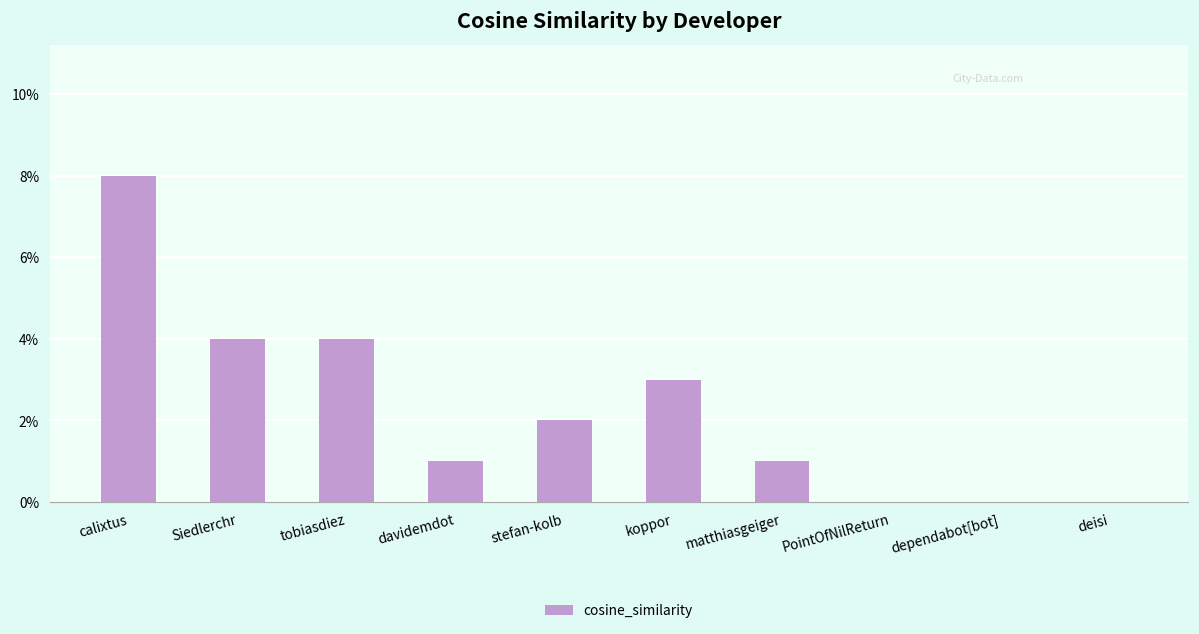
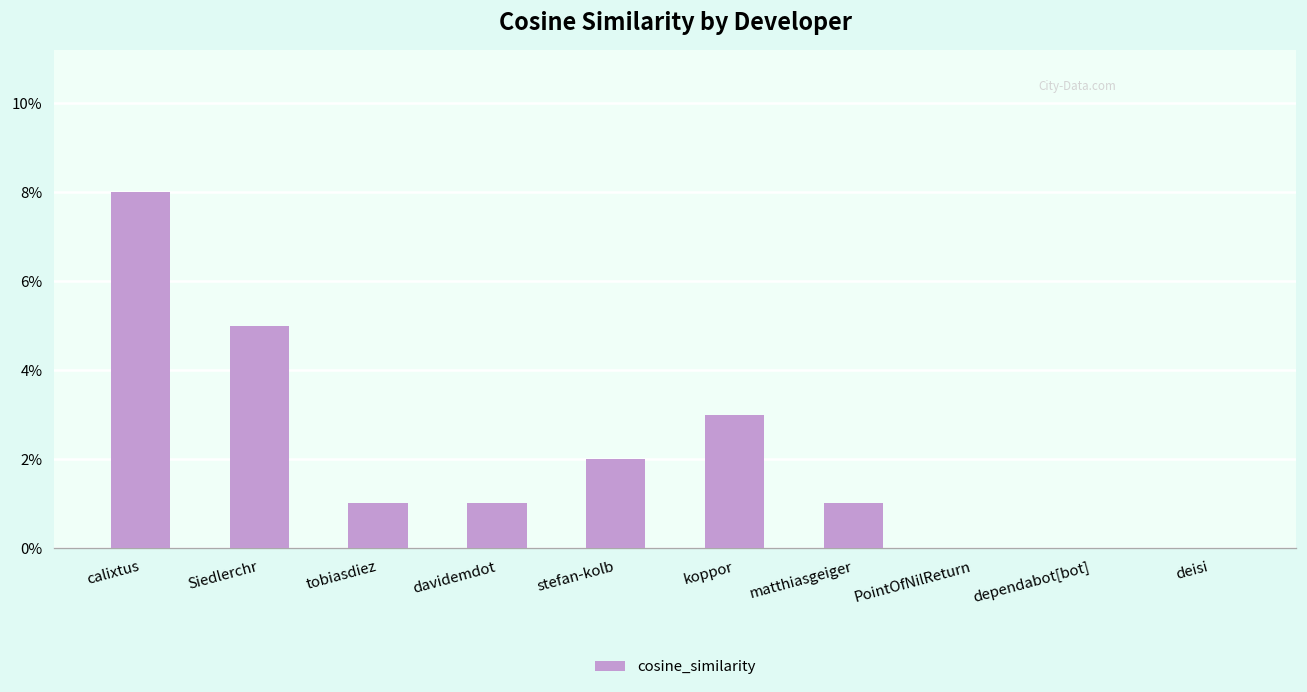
Siedlerchr: 4.0% -> 5.0%
tobiasdiez: 4.0% -> 1.0%
